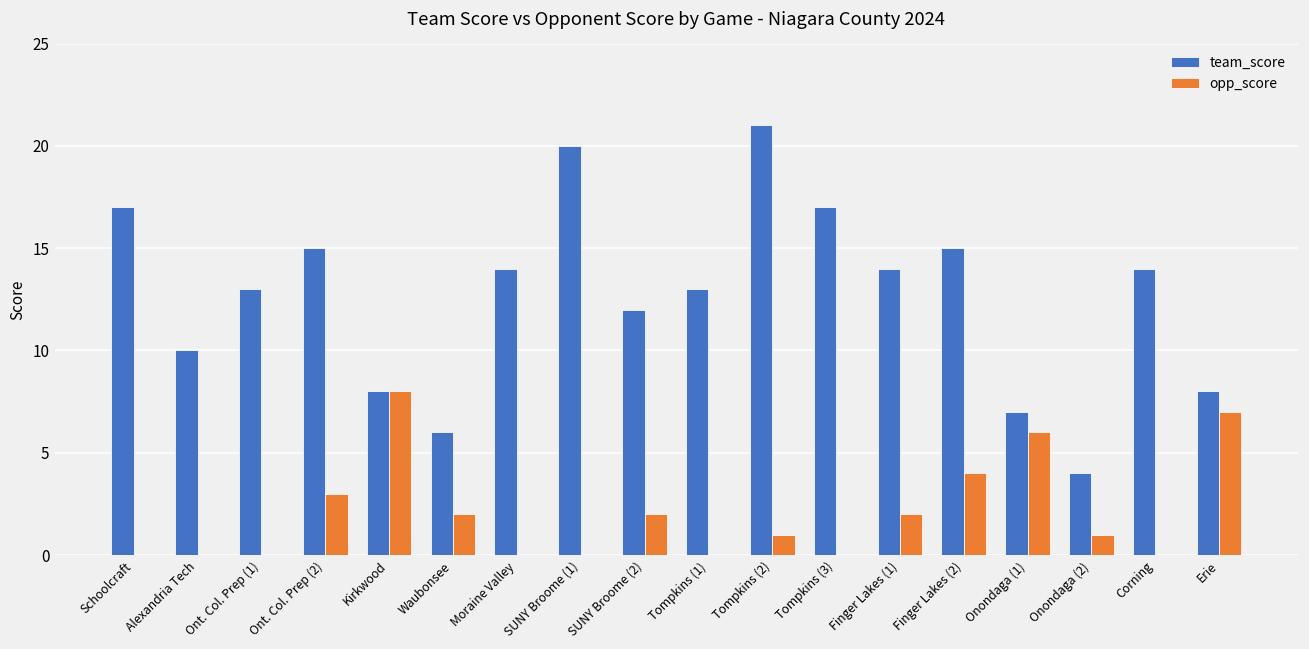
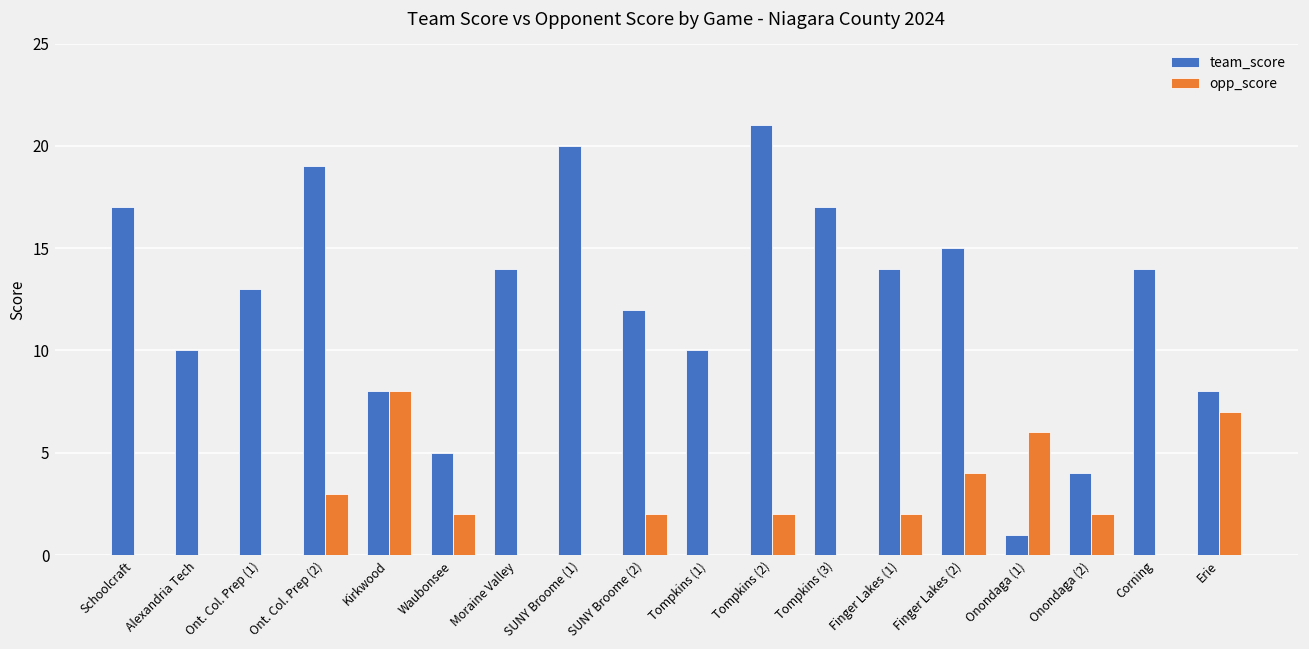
team_score, Ont. Col. Prep (2): 15 -> 19
team_score, Waubonsee: 6 -> 5
team_score, Tompkins (1): 13 -> 10
opp_score, Tompkins (2): 1 -> 2
team_score, Onondaga (1): 7 -> 1
opp_score, Onondaga (2): 1 -> 2
